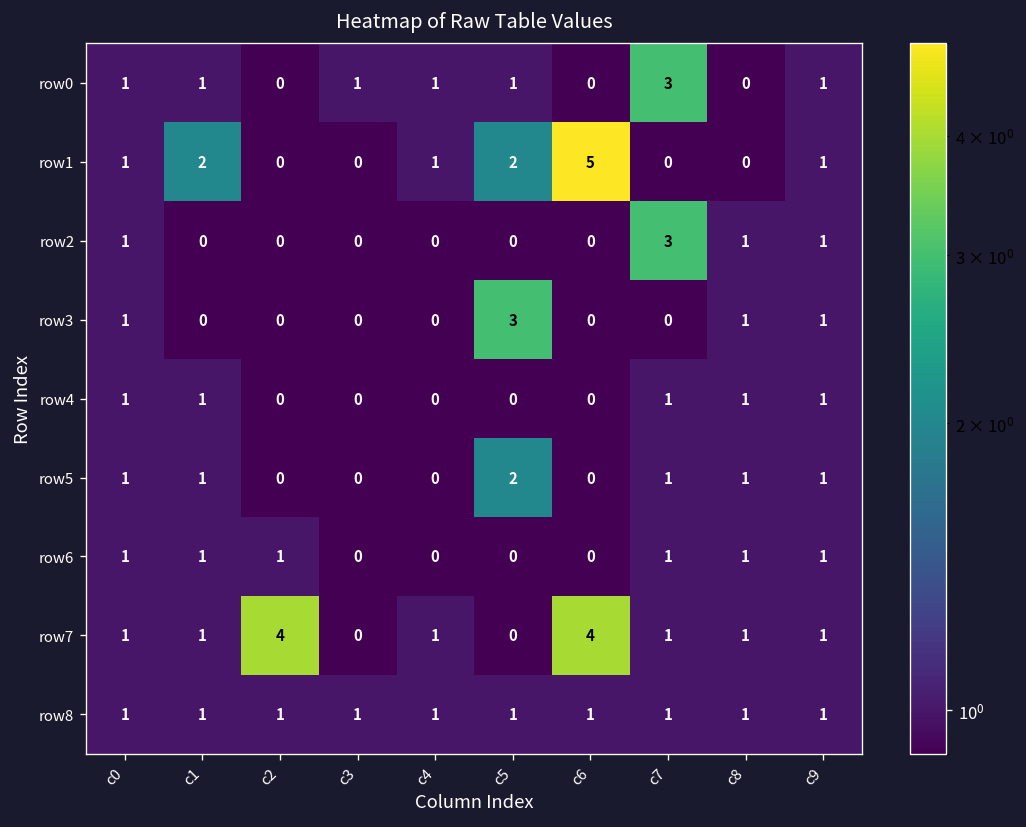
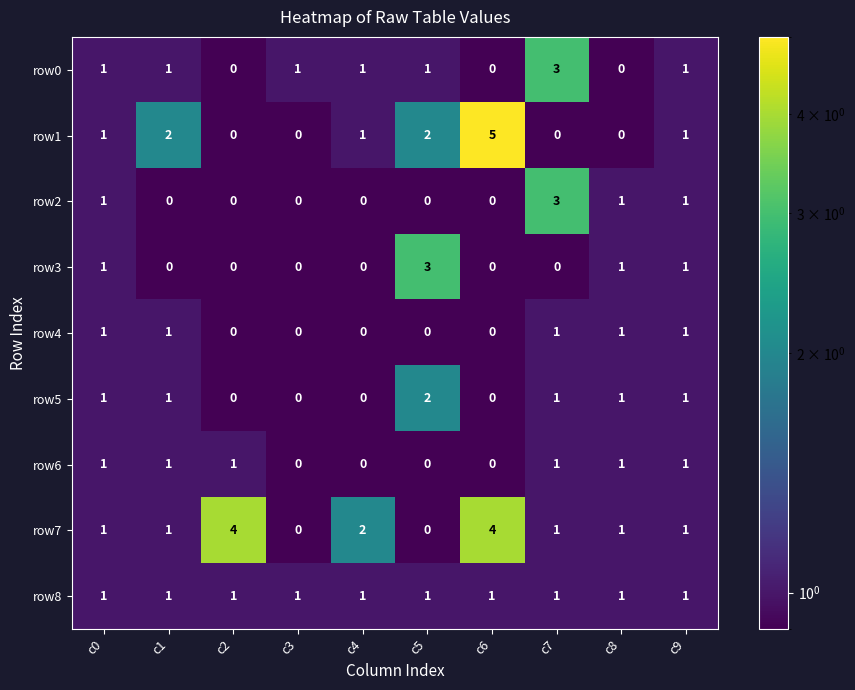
row7, c4: 1 -> 2
